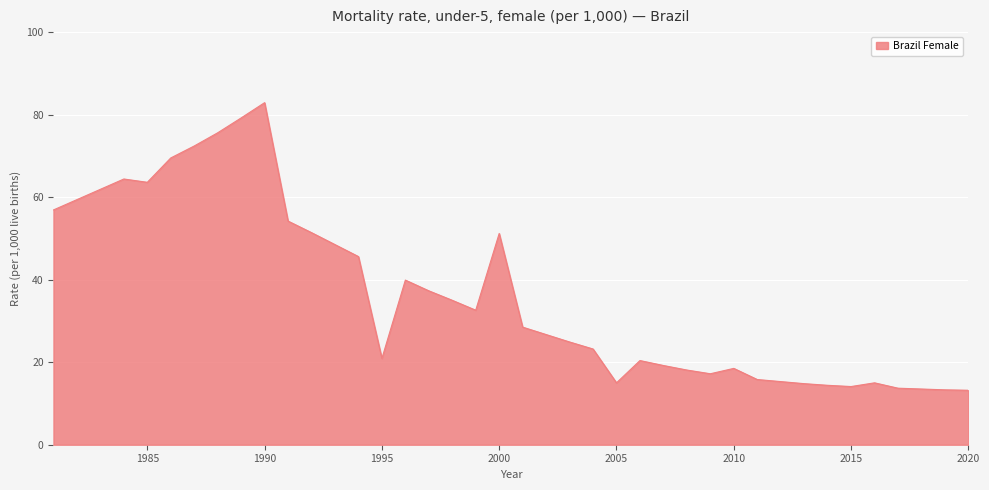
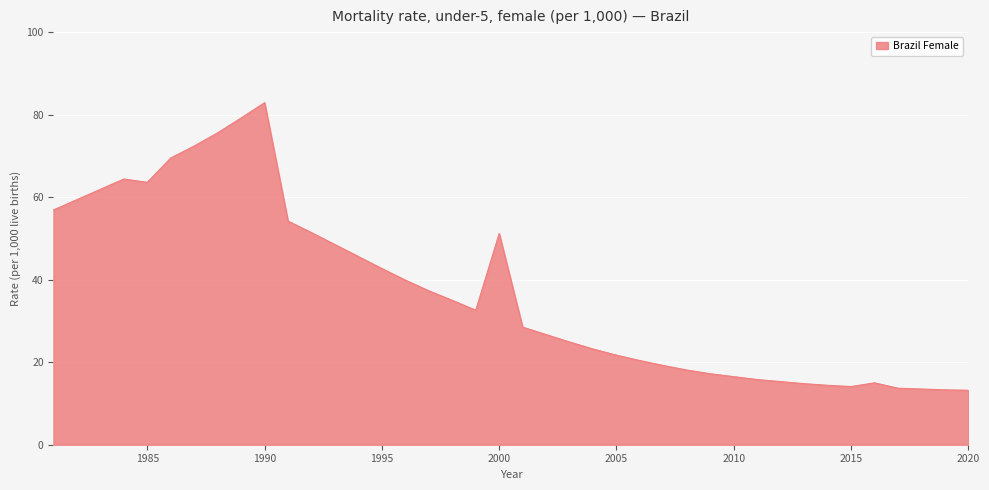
1995: 21 -> 43
2005: 15 -> 22
2010: 19 -> 17
